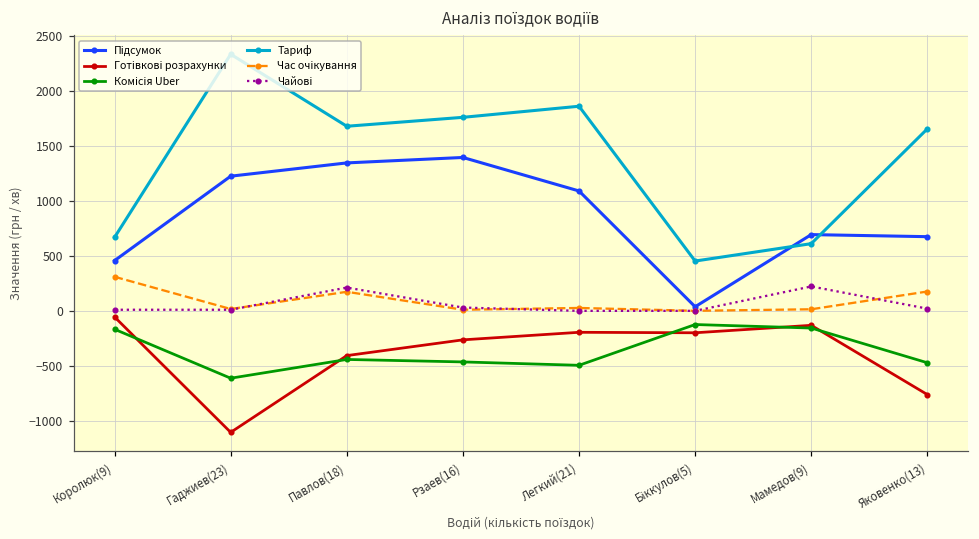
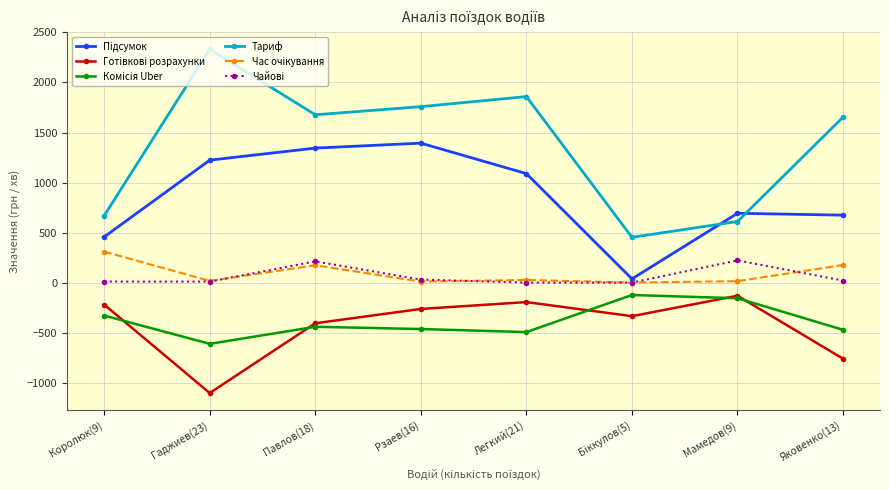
Готівкові розрахунки, Королюк(9): -60 -> -220
Комісія Uber, Королюк(9): -170 -> -330
Готівкові розрахунки, Біккулов(5): -200 -> -340
